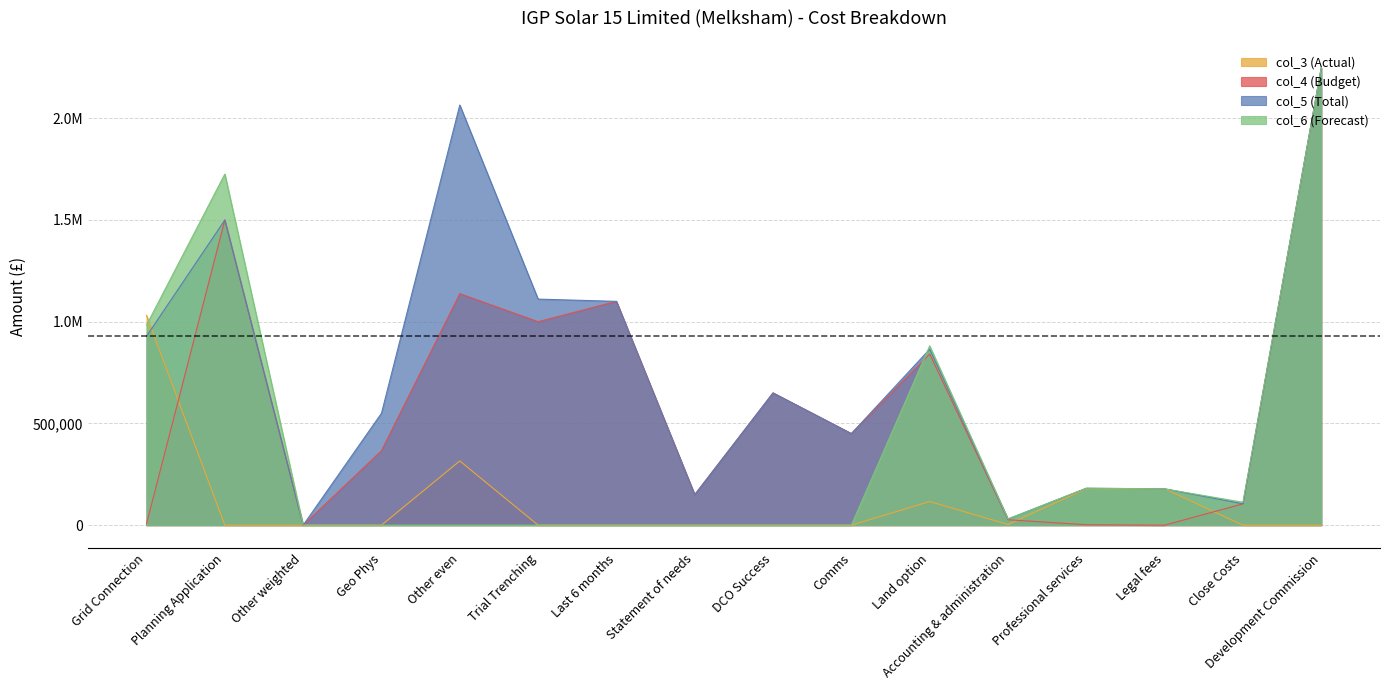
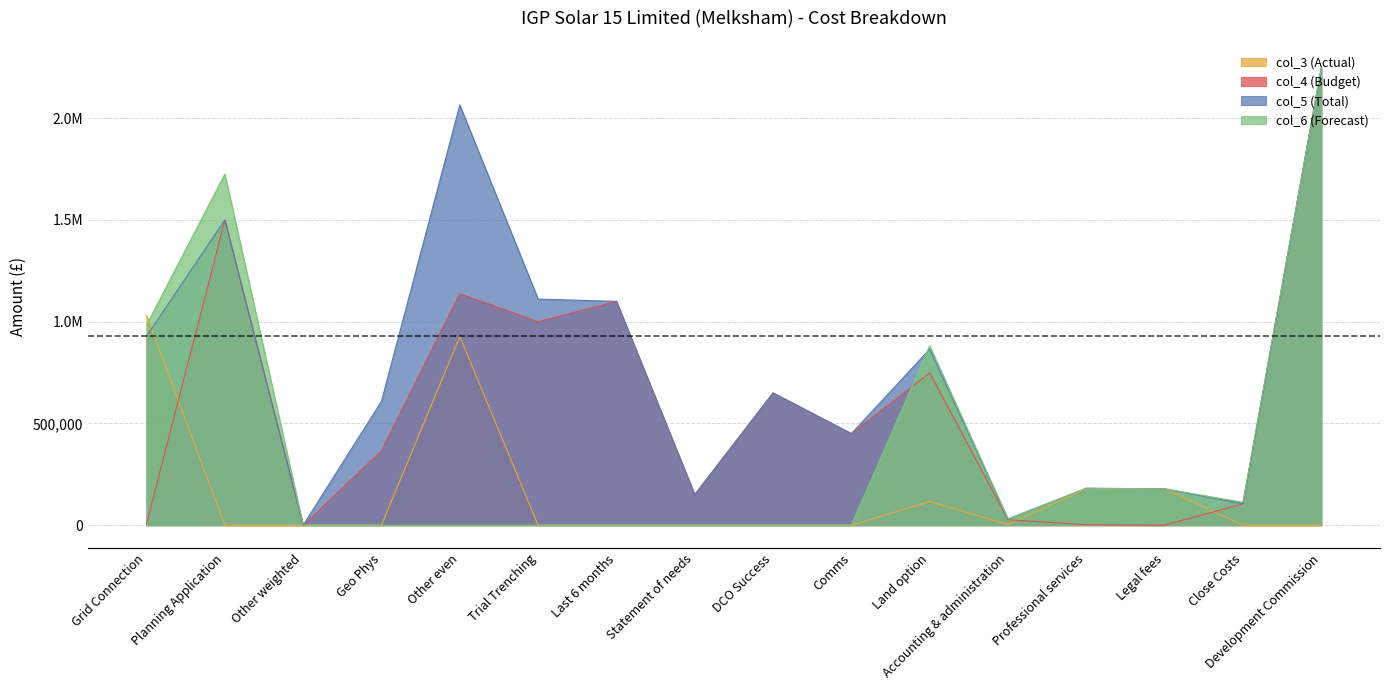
col_5 (Total), Geo Phys: 550,000 -> 610,000
col_3 (Actual), Other even: 320,000 -> 930,000
col_4 (Budget), Land option: 840,000 -> 750,000
